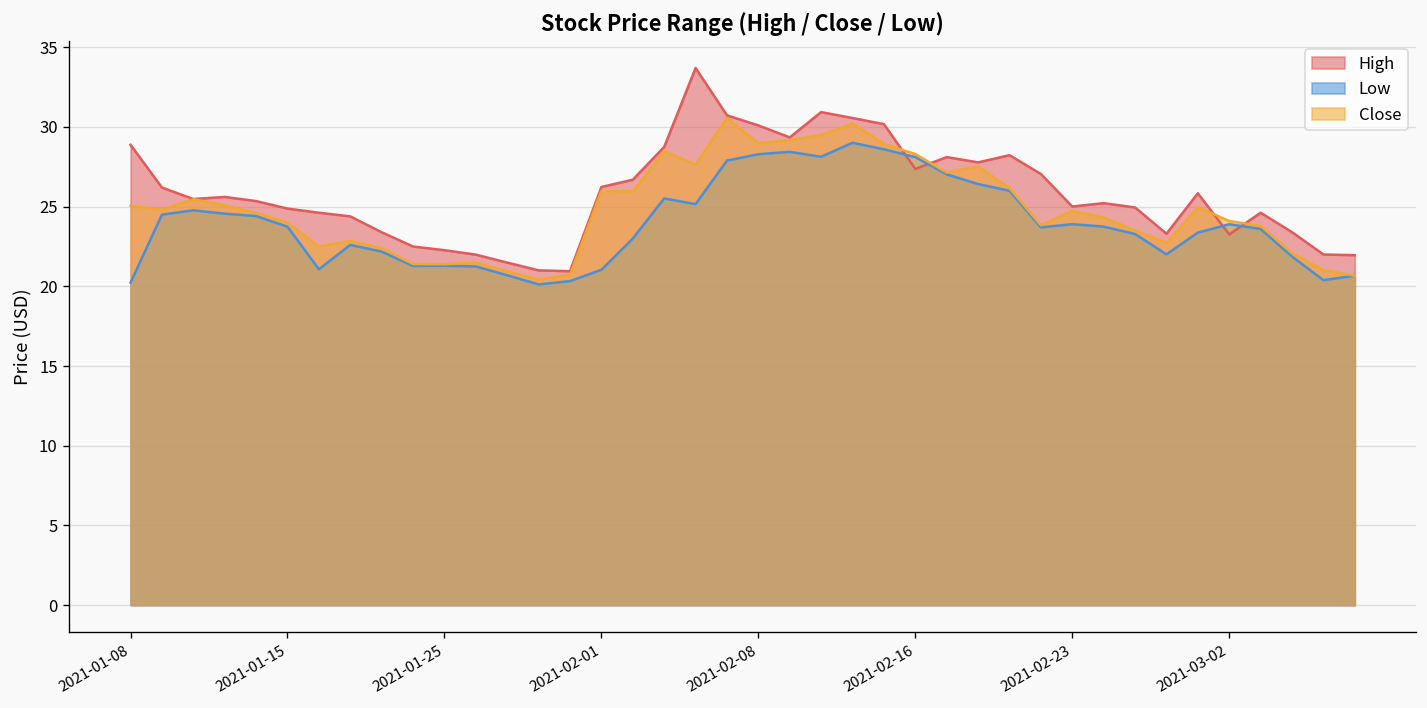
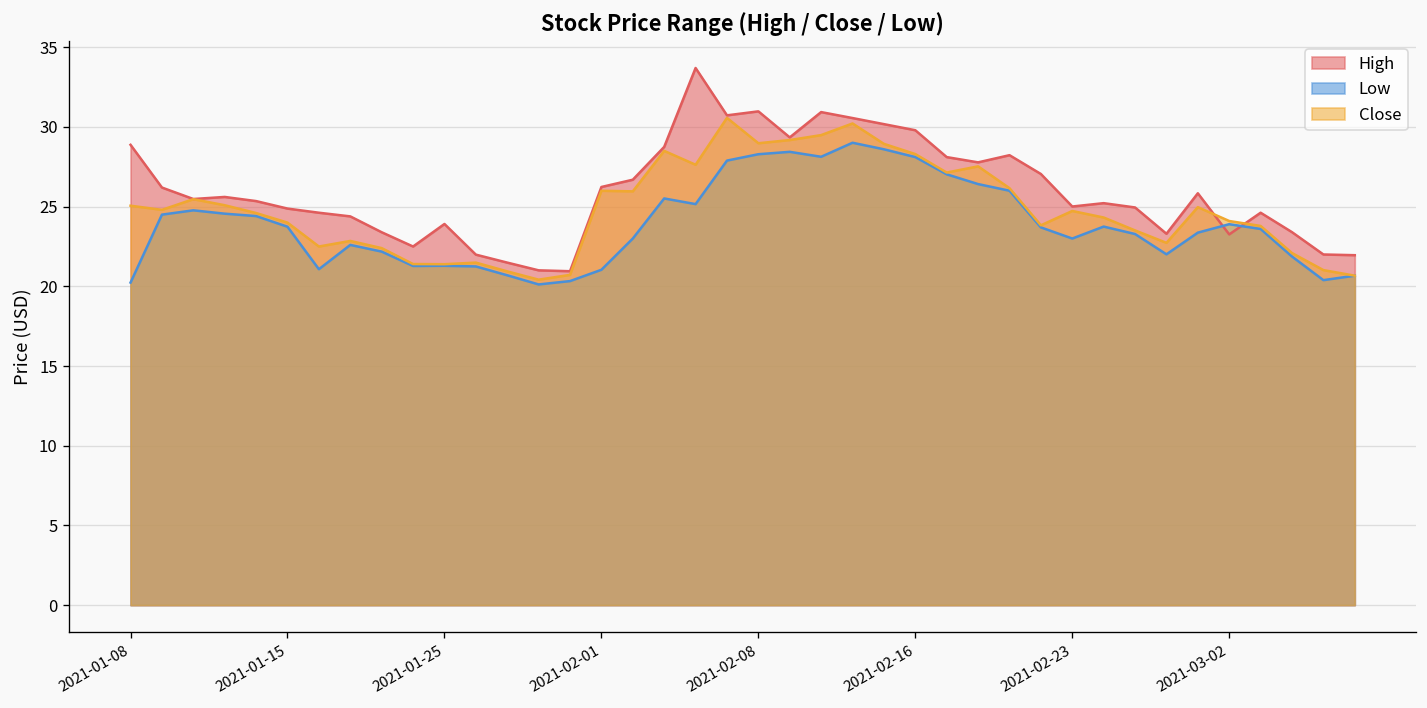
High, 2021-01-25: 22.3 -> 23.9
High, 2021-02-08: 30.1 -> 31.0
High, 2021-02-16: 27.4 -> 29.8
Low, 2021-02-23: 23.9 -> 23.0
